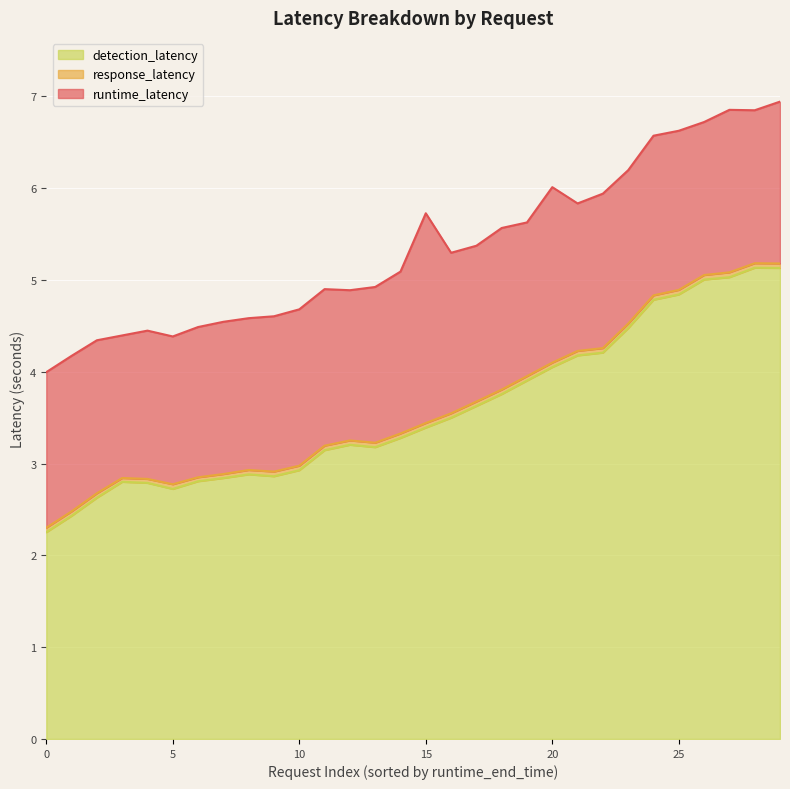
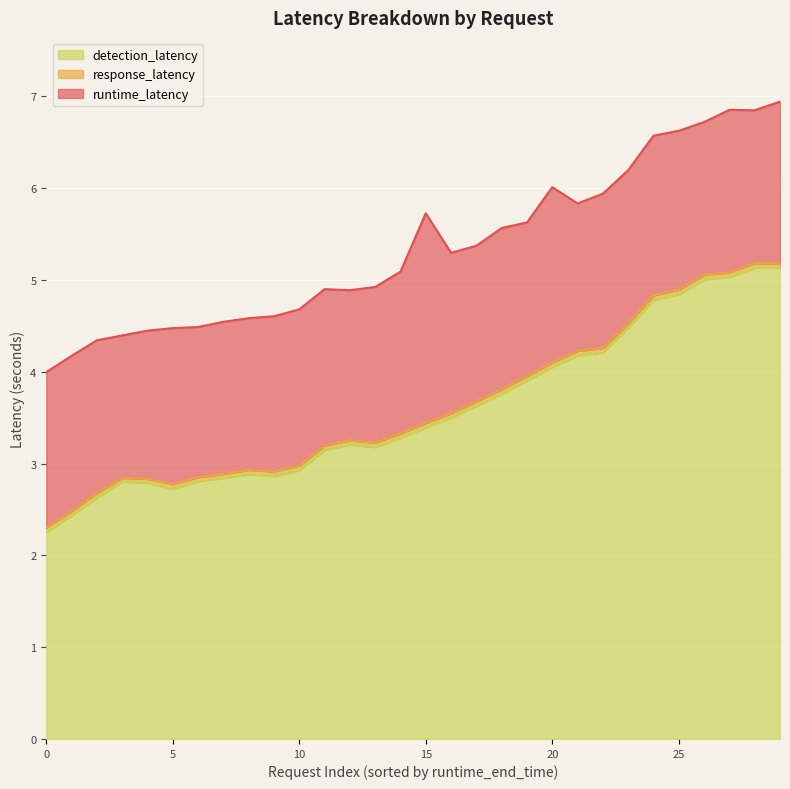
runtime_latency, 5: 4.4 -> 4.5
